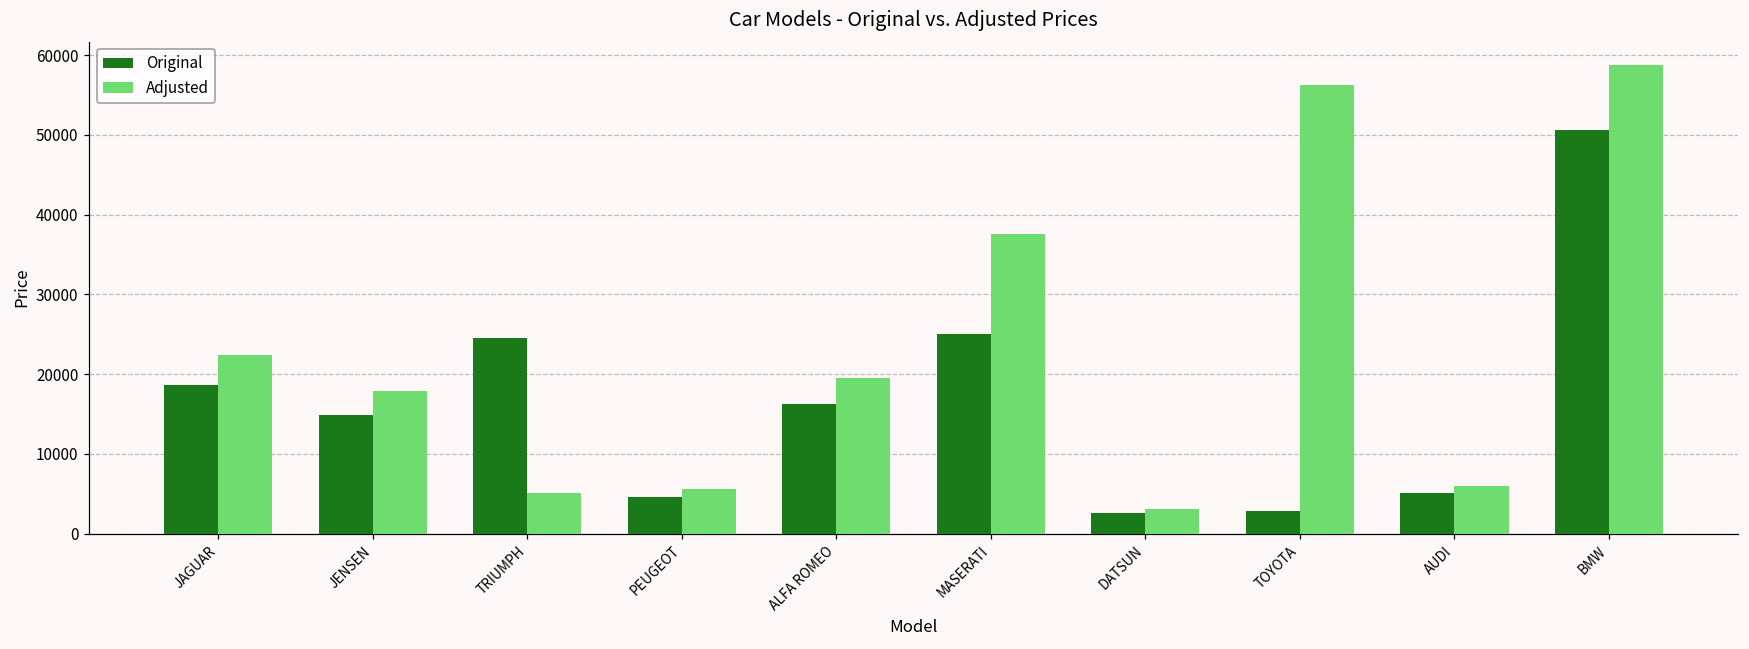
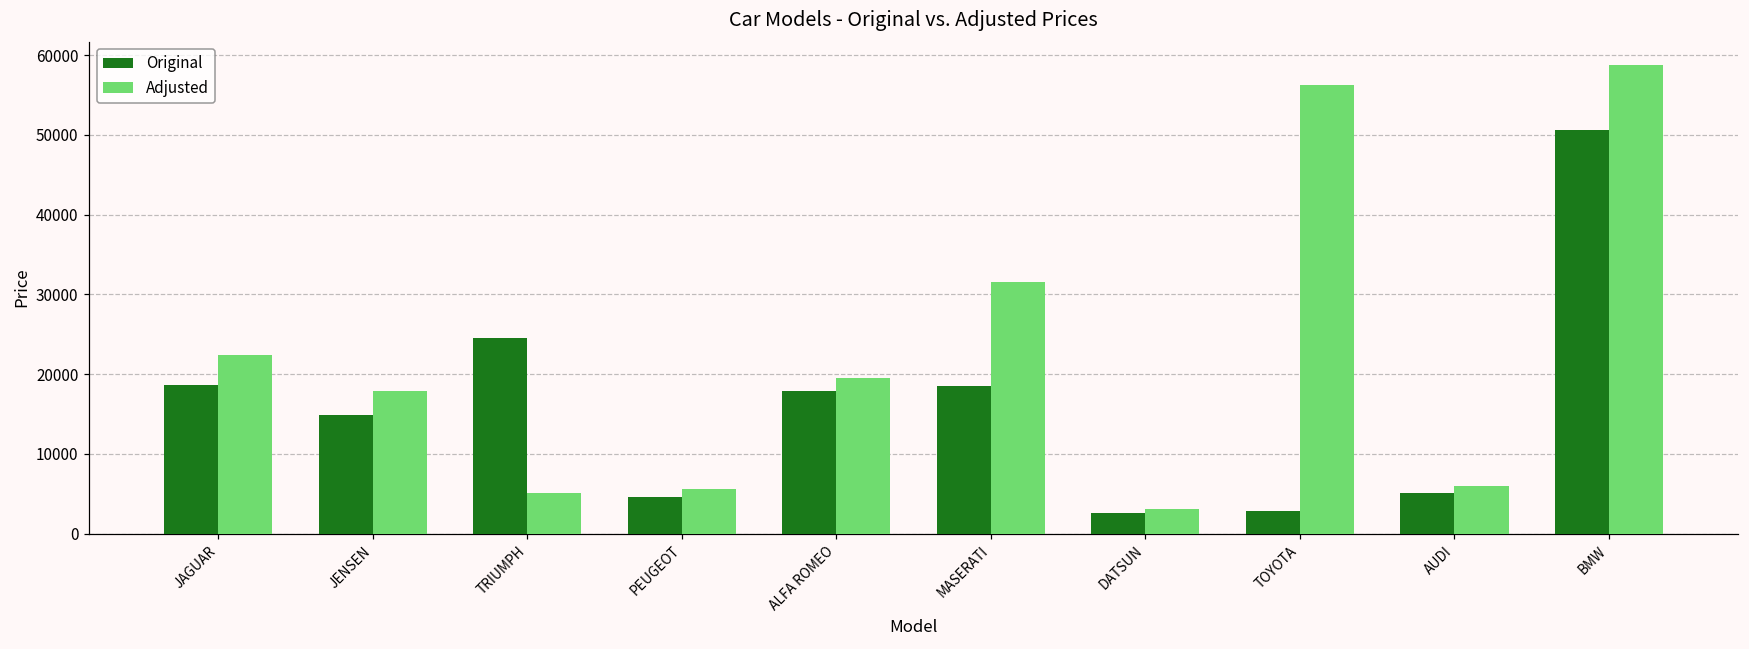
Original, ALFA ROMEO: 16000 -> 18000
Original, MASERATI: 25000 -> 19000
Adjusted, MASERATI: 38000 -> 32000
